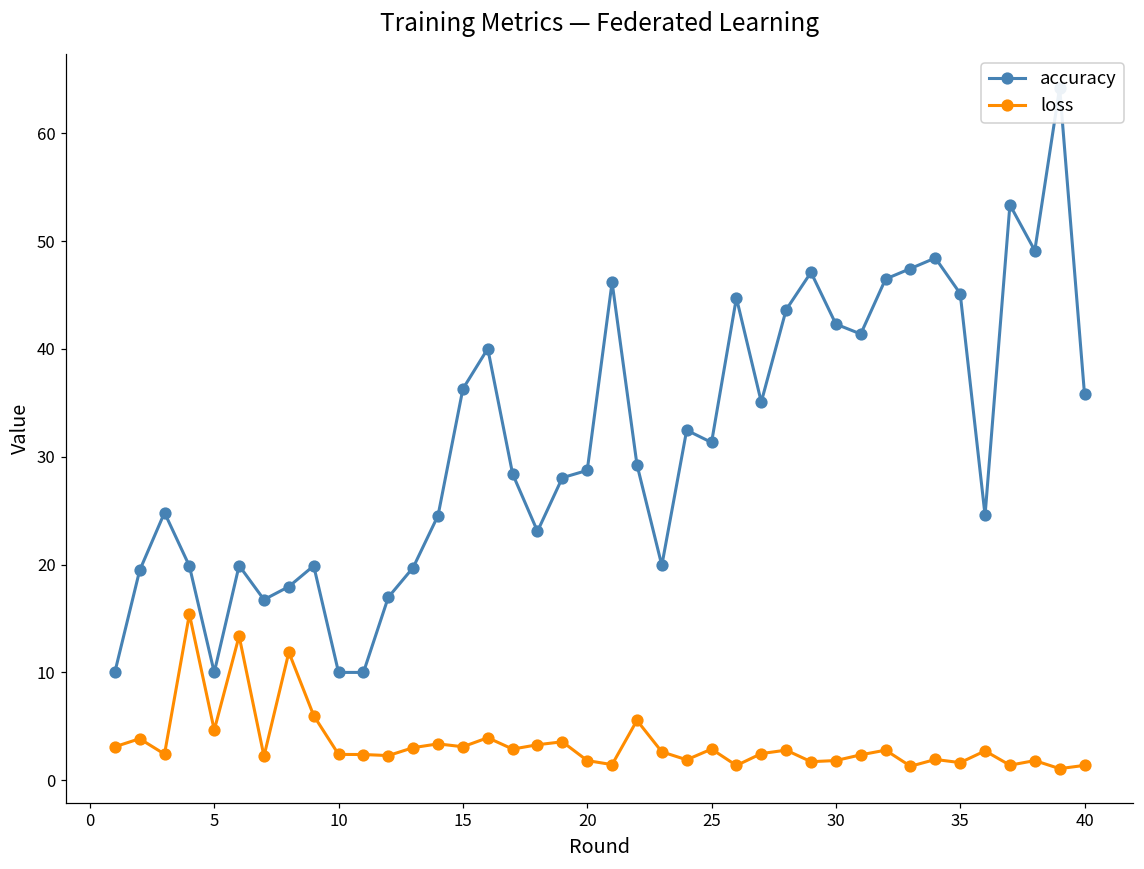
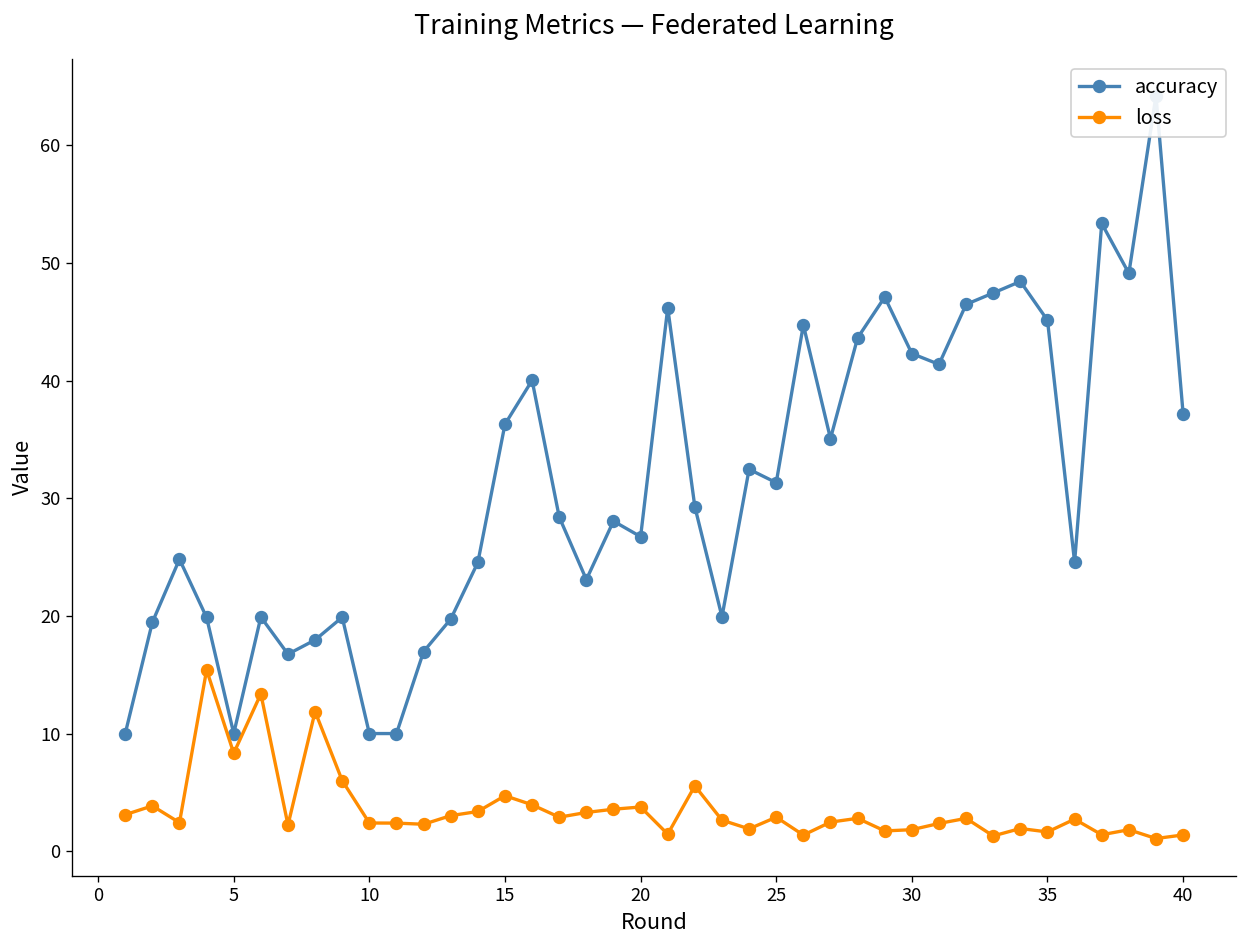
loss, 5: 5 -> 8
loss, 15: 3 -> 5
accuracy, 20: 29 -> 27
loss, 20: 2 -> 4
accuracy, 40: 36 -> 37
